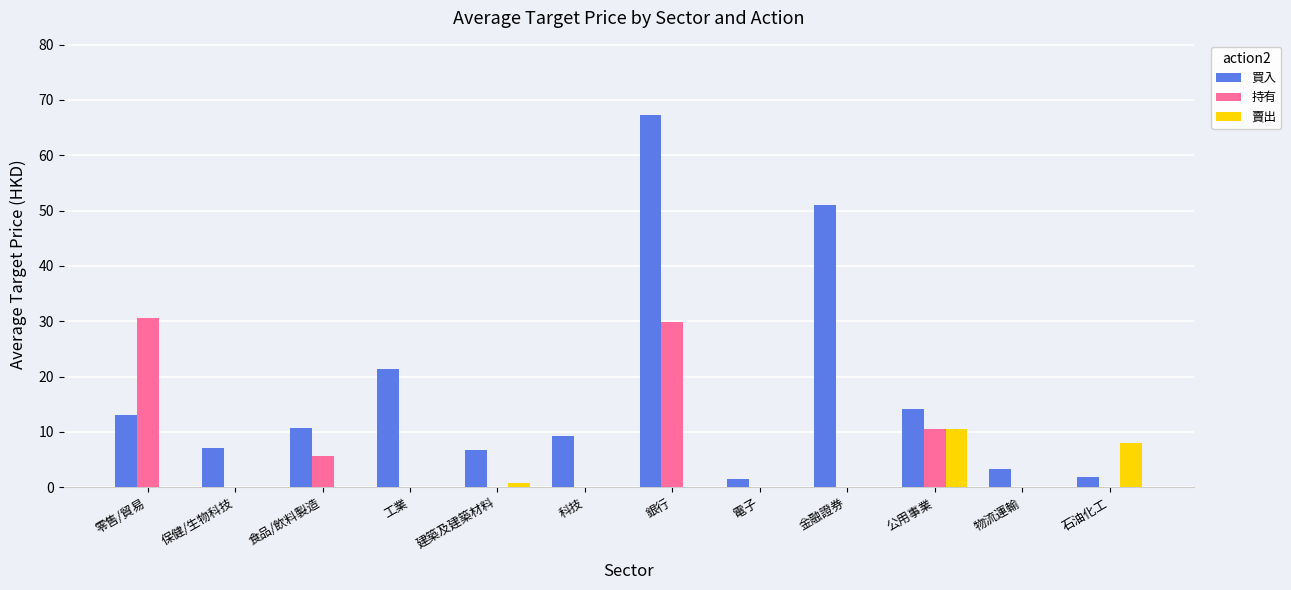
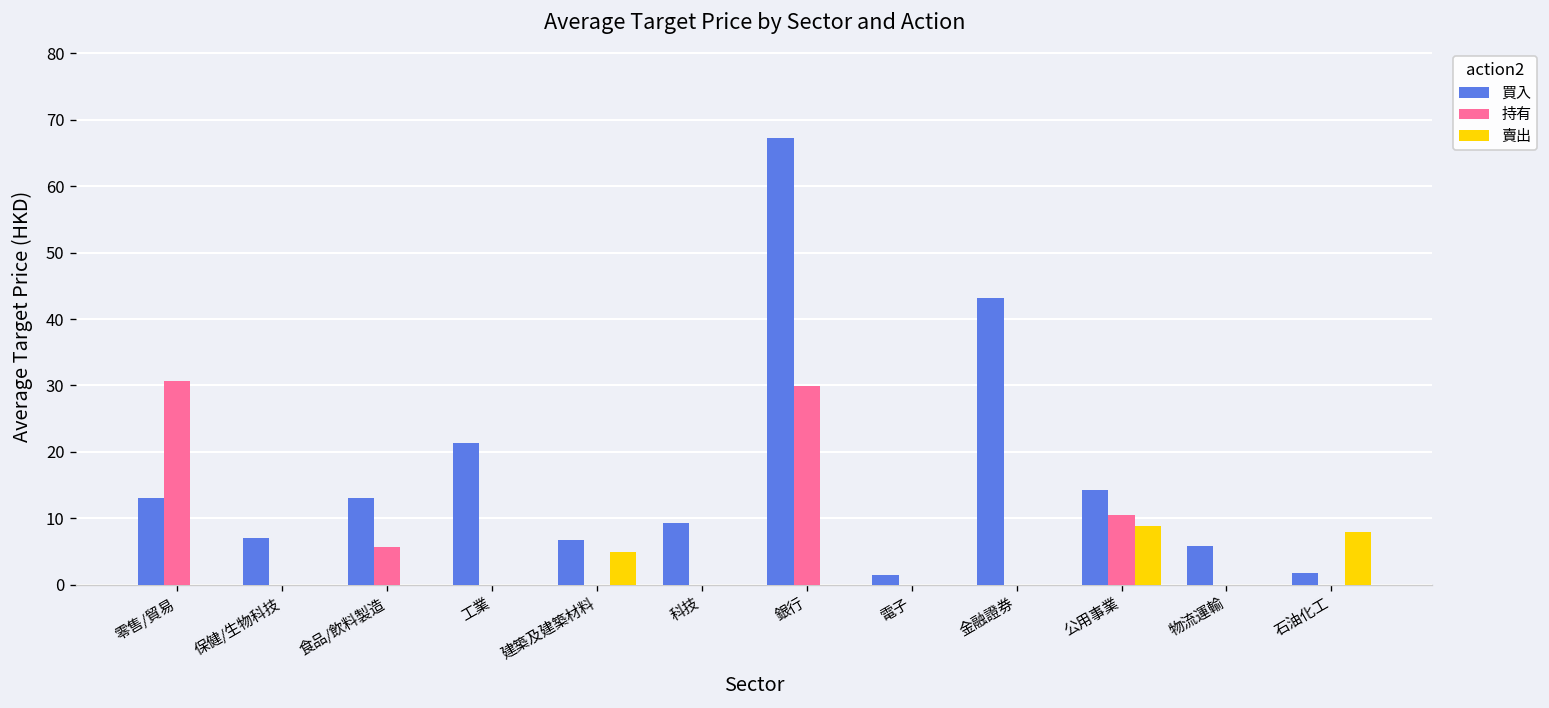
買入, 食品/飲料製造: 11 -> 13
賣出, 建築及建築材料: 1 -> 5
買入, 金融證券: 51 -> 43
賣出, 公用事業: 11 -> 9
買入, 物流運輸: 3 -> 6
